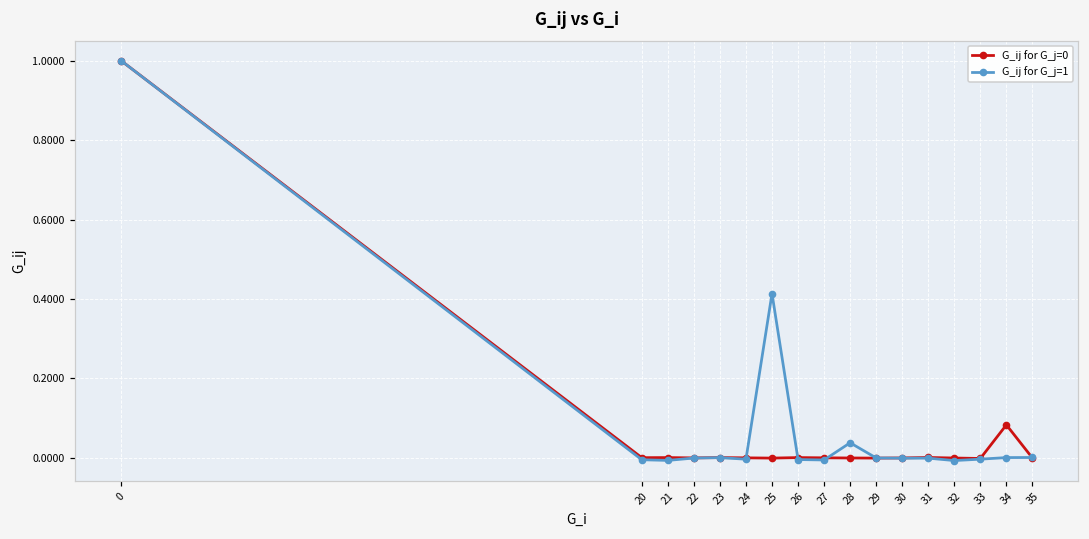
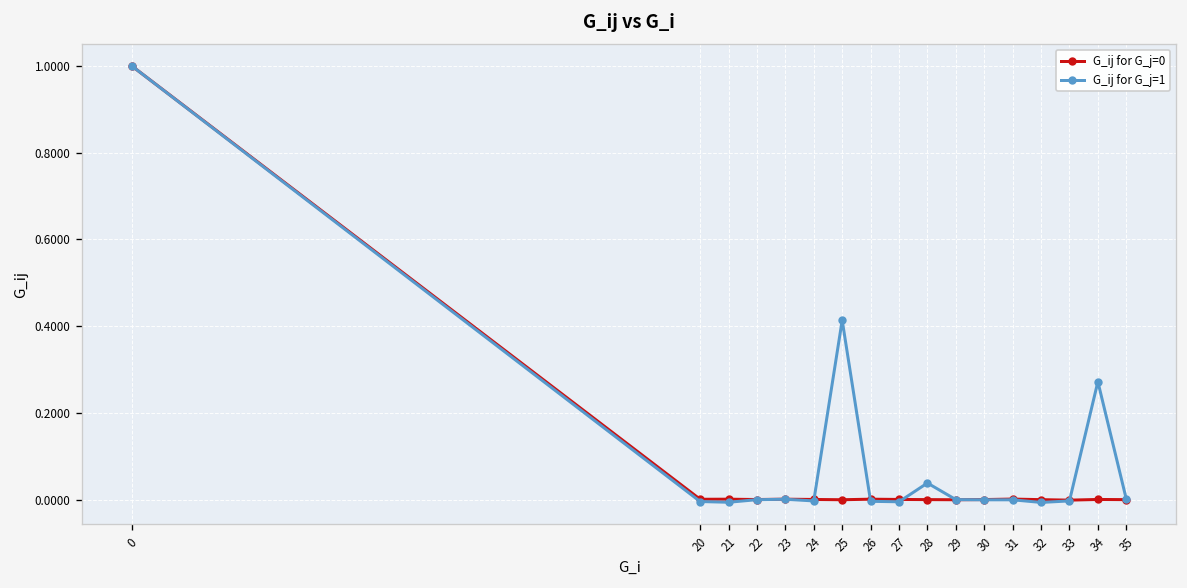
G_ij for G_j=0, 34: 0.08 -> 0.00
G_ij for G_j=1, 34: 0.00 -> 0.27
